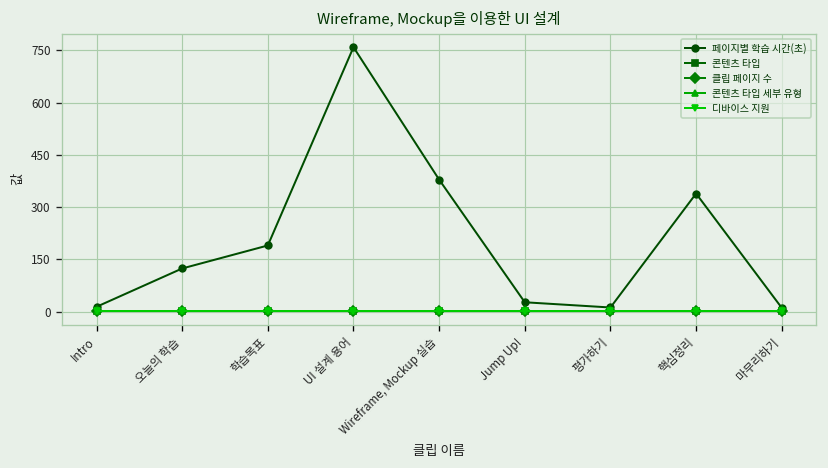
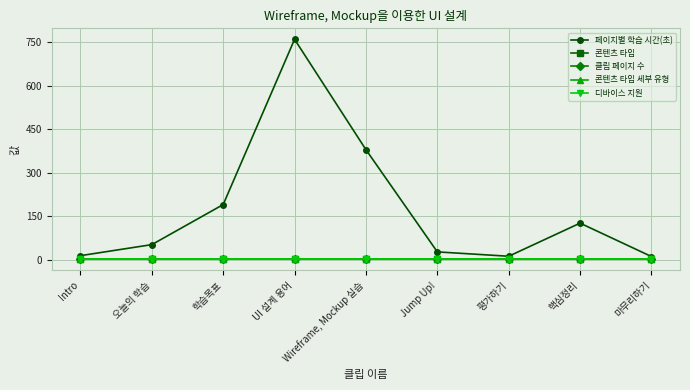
페이지별 학습 시간(초), 오늘의 학습: 120 -> 50
페이지별 학습 시간(초), 핵심정리: 340 -> 130
